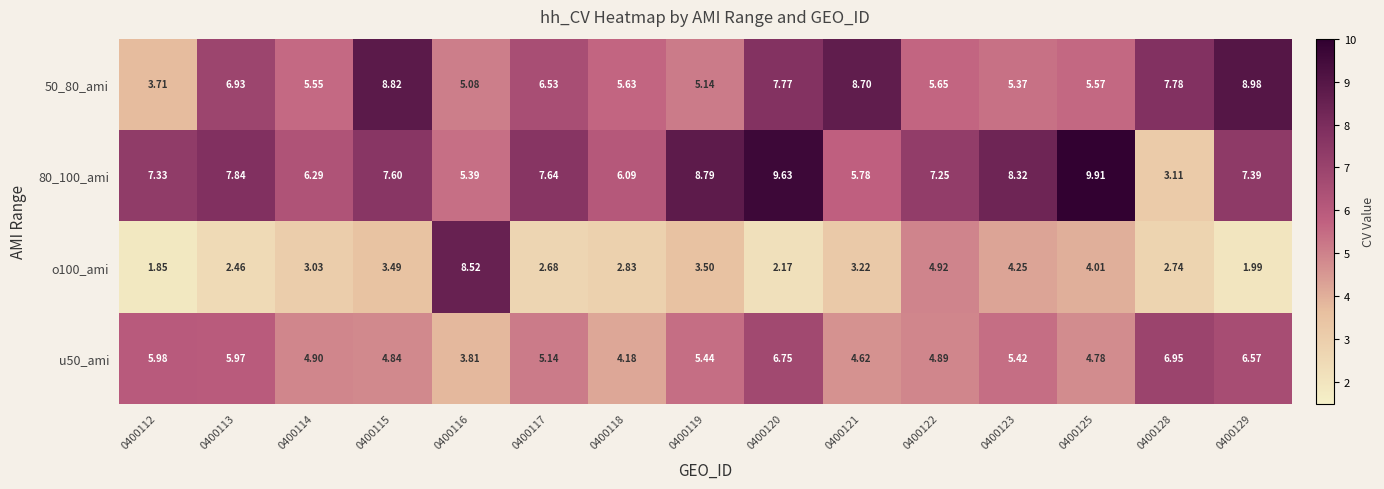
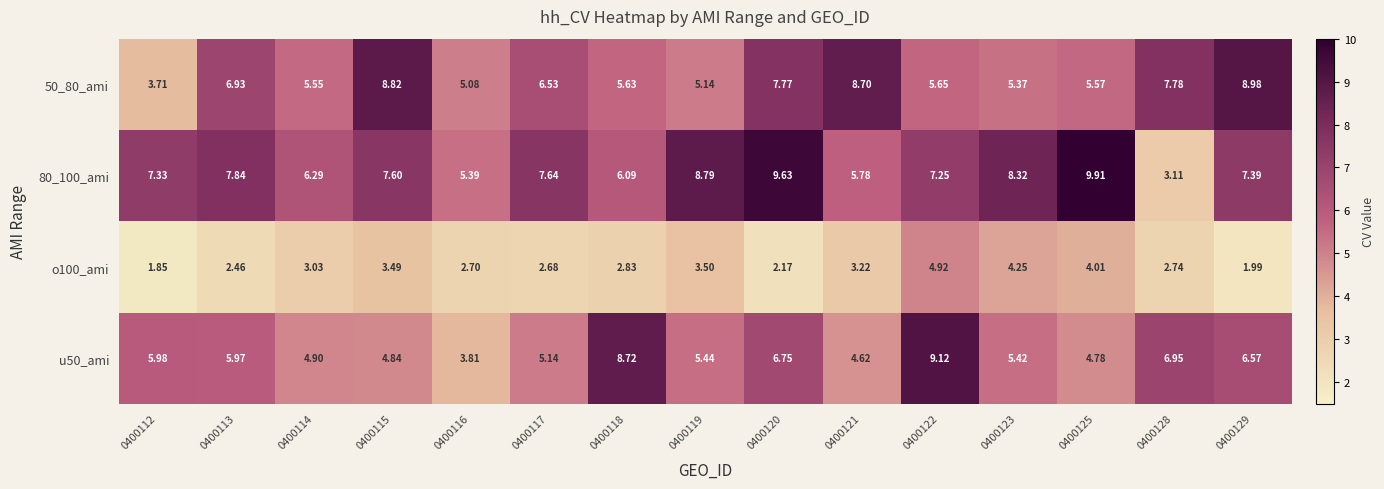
o100_ami, 0400116: 8.52 -> 2.70
u50_ami, 0400118: 4.18 -> 8.72
u50_ami, 0400122: 4.89 -> 9.12
